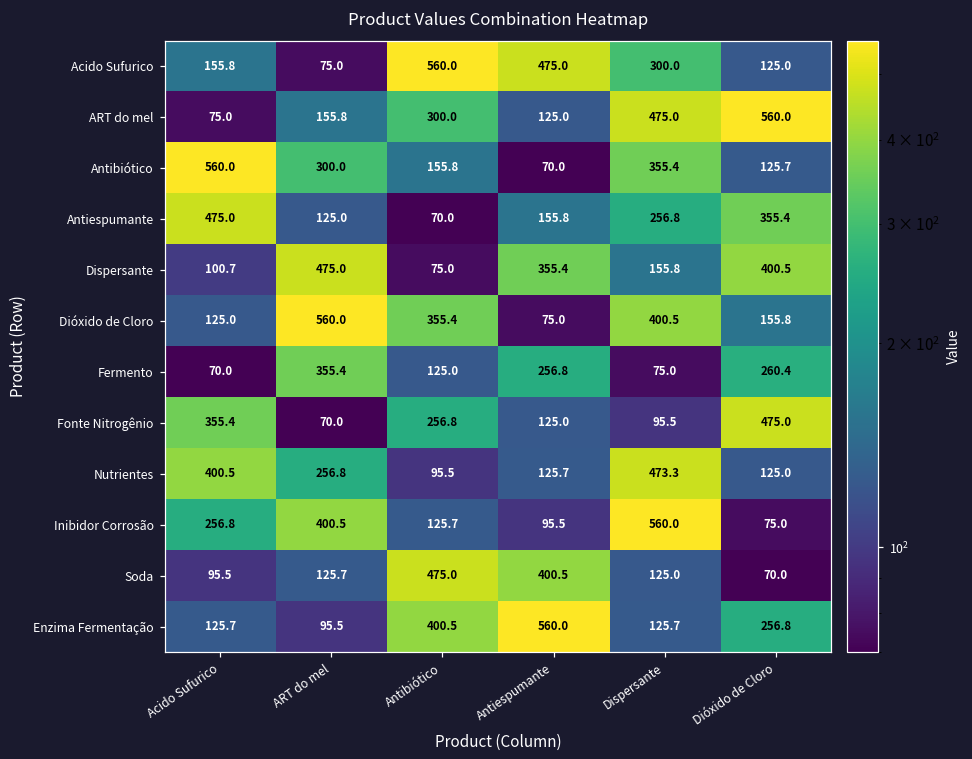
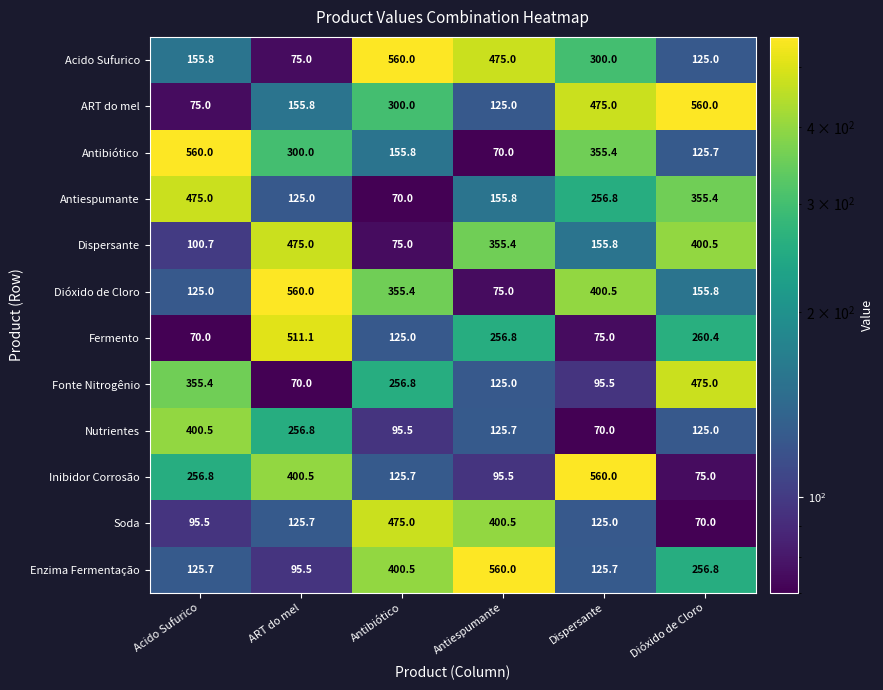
Fermento, ART do mel: 355.4 -> 511.1
Nutrientes, Dispersante: 473.3 -> 70.0
